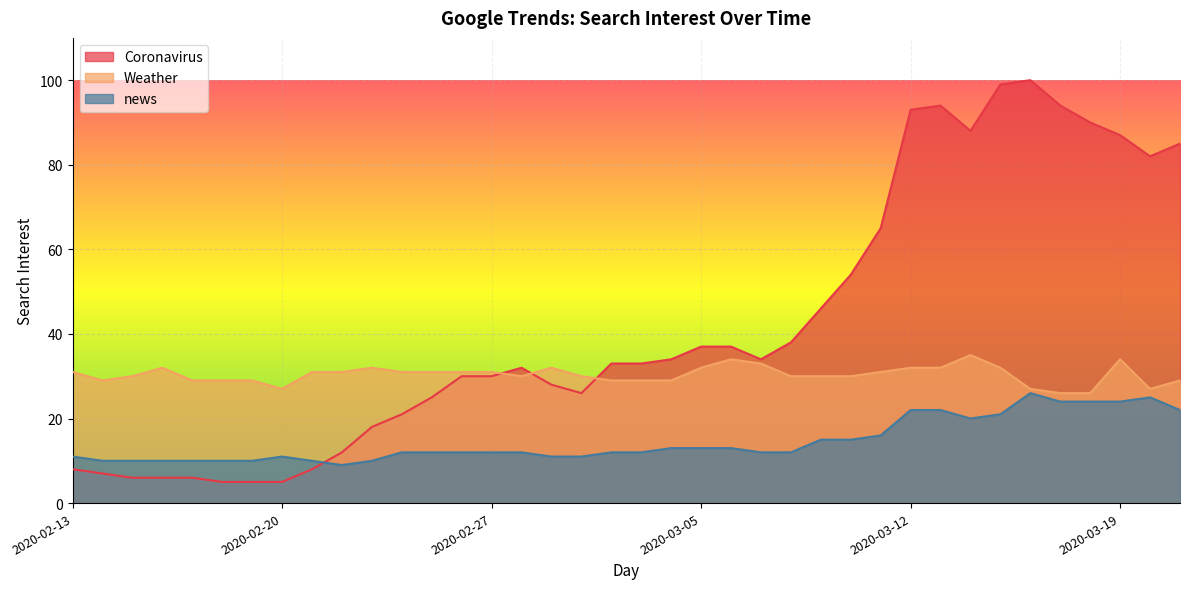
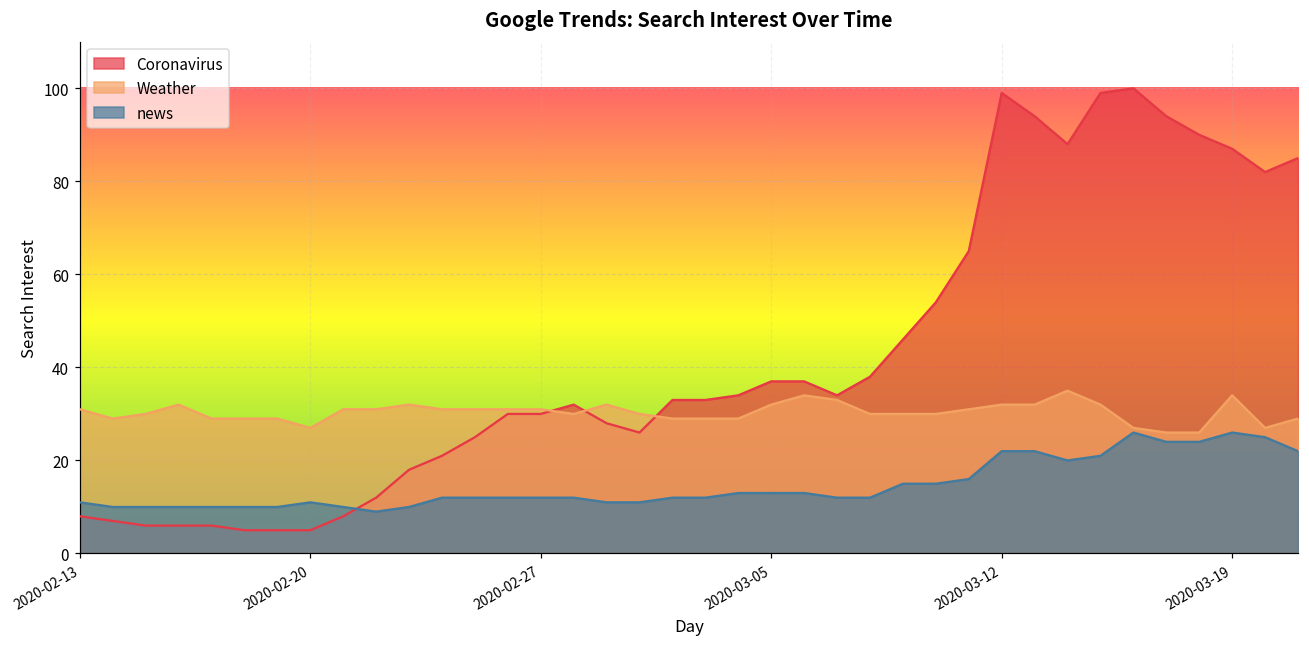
Coronavirus, 2020-03-12: 93 -> 99
news, 2020-03-19: 24 -> 26
